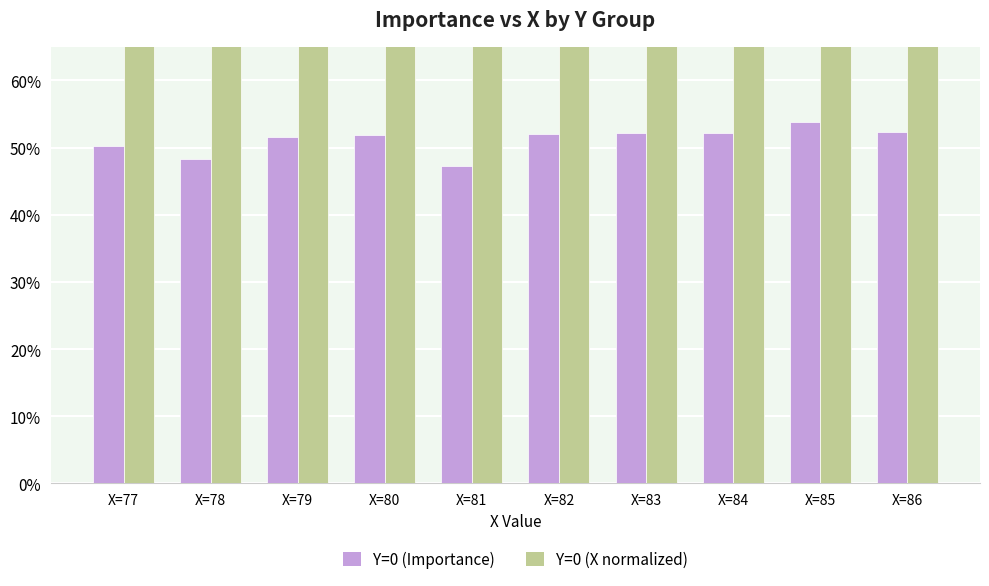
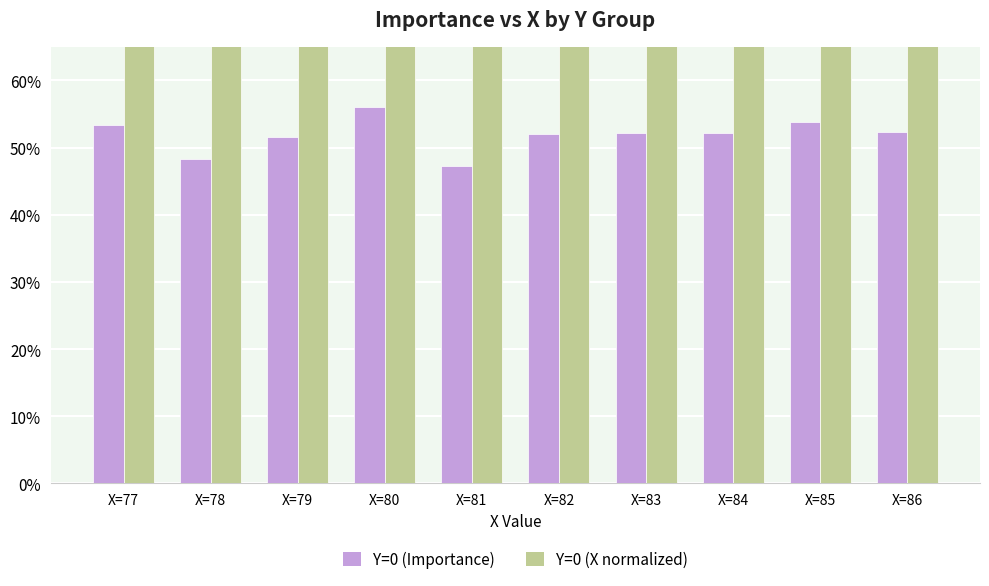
Y=0 (Importance), X=77: 50% -> 53%
Y=0 (Importance), X=80: 52% -> 56%
